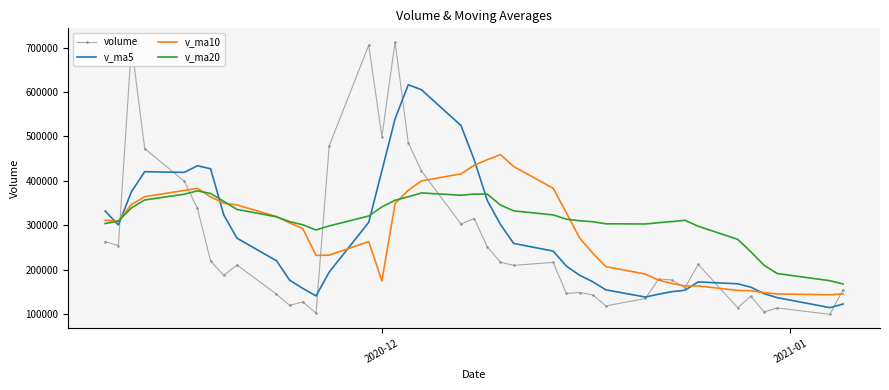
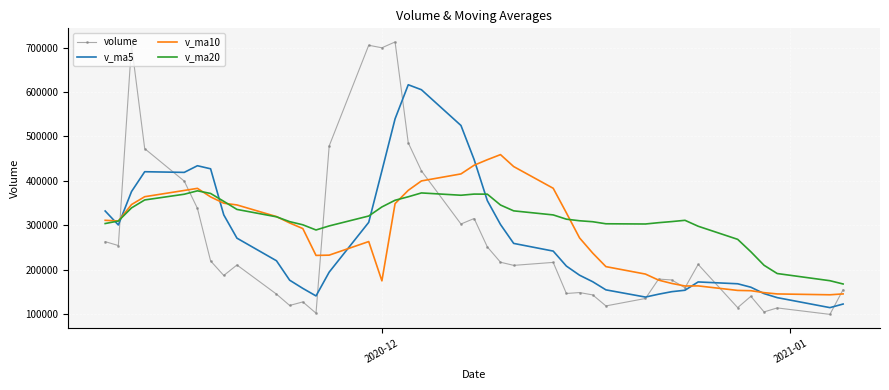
volume, 2020-12: 500000 -> 700000
